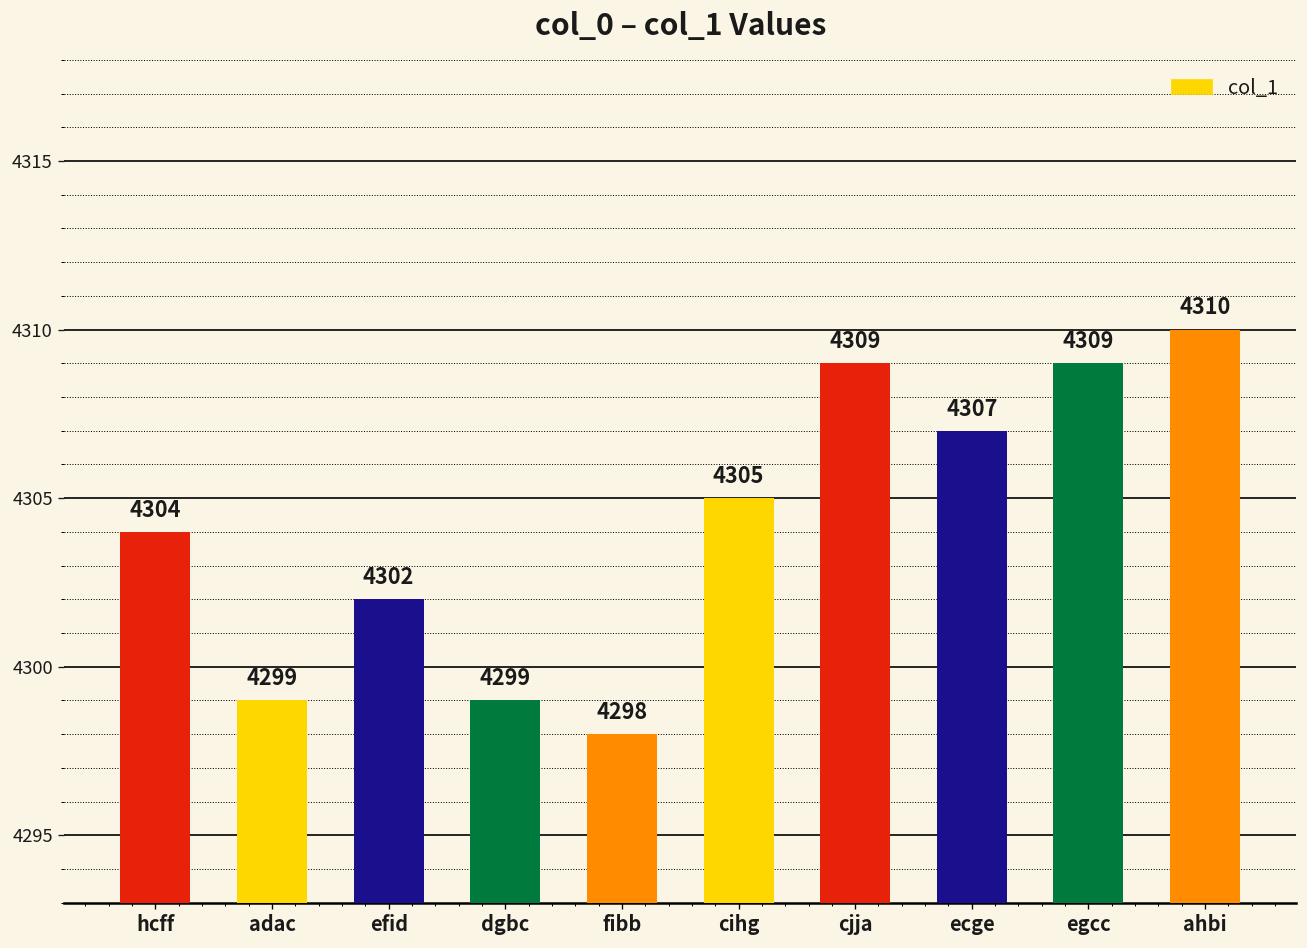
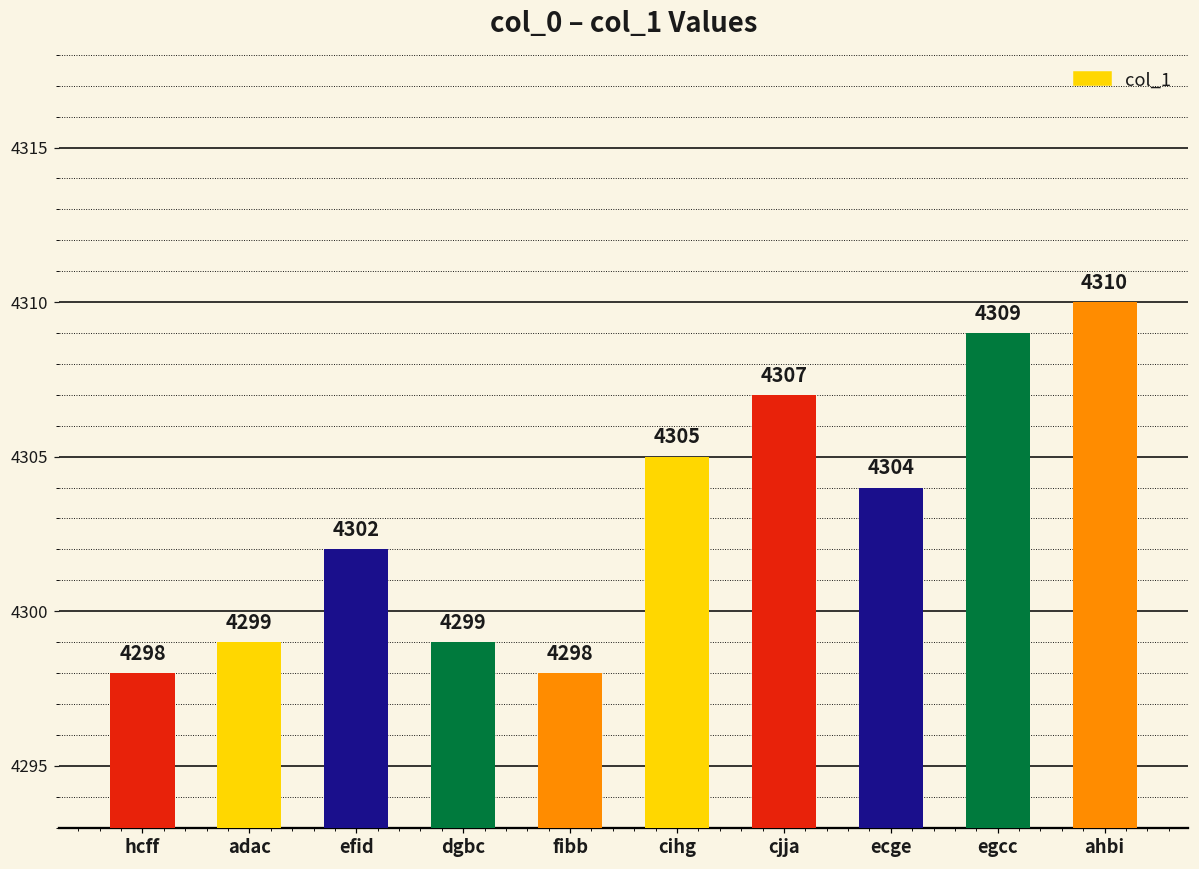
hcff: 4304 -> 4298
cjja: 4309 -> 4307
ecge: 4307 -> 4304
